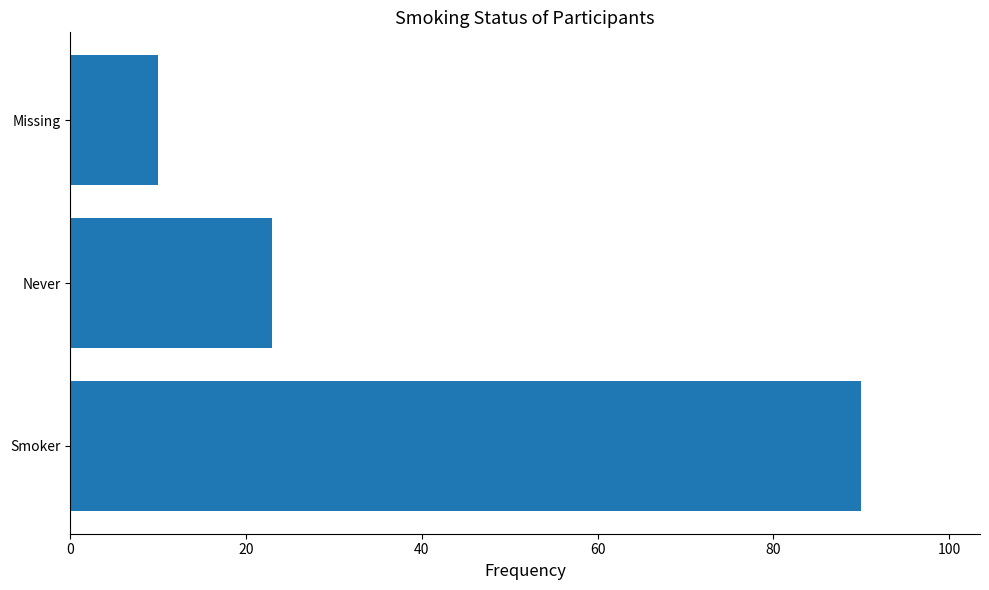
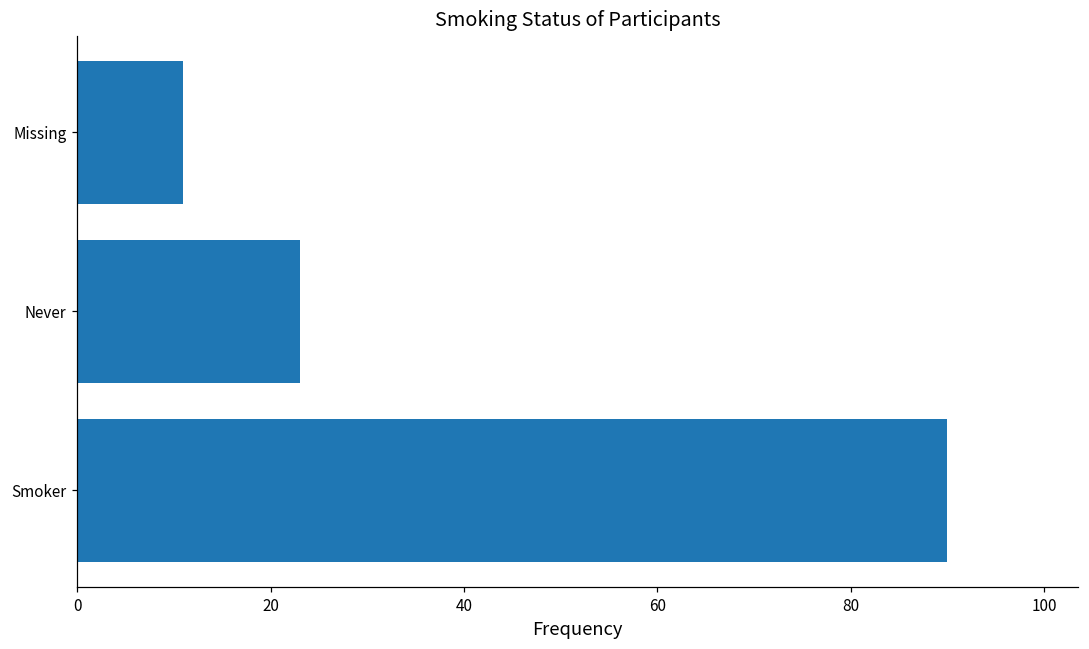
Missing: 10 -> 11
